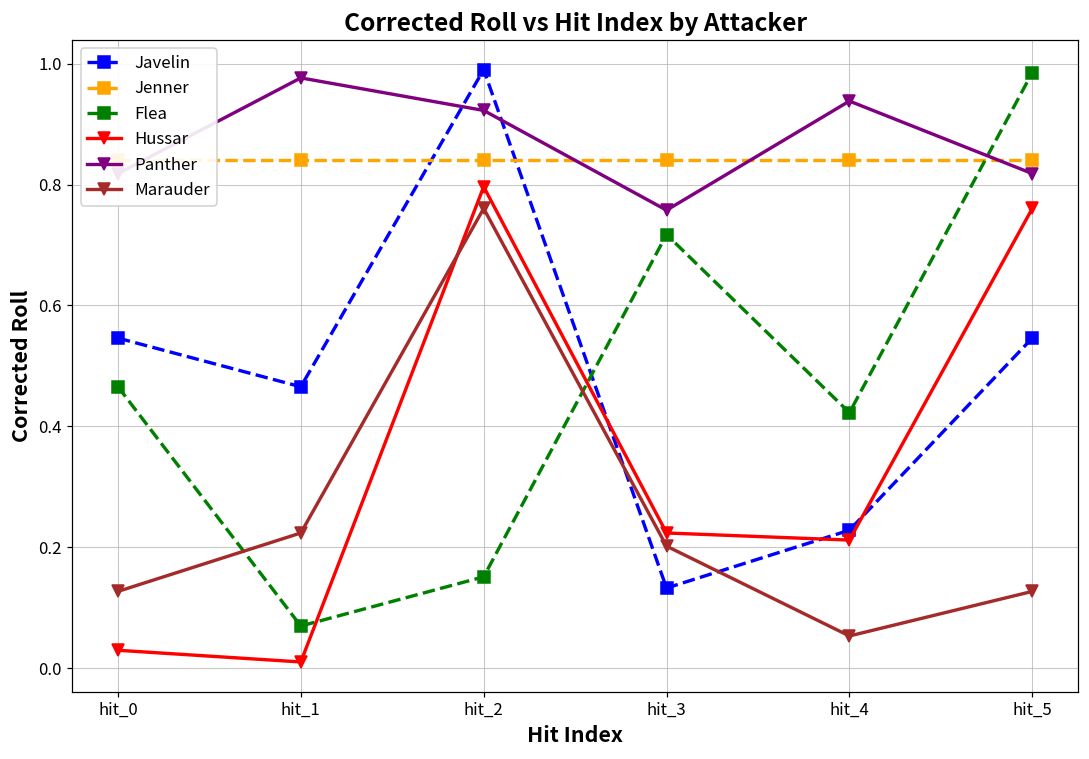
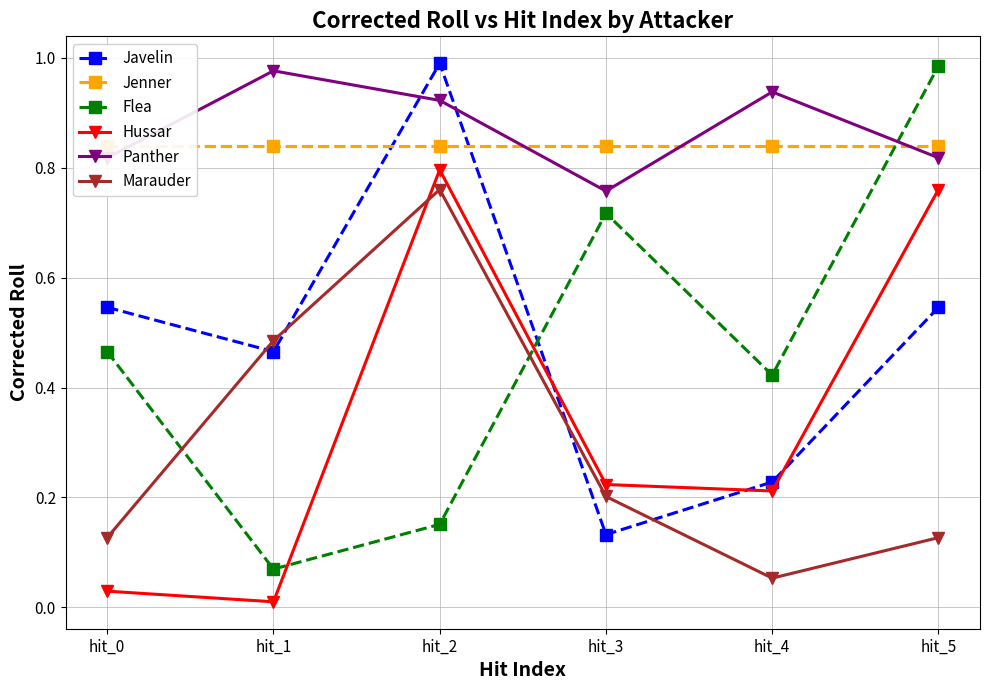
Marauder, hit_1: 0.22 -> 0.49
